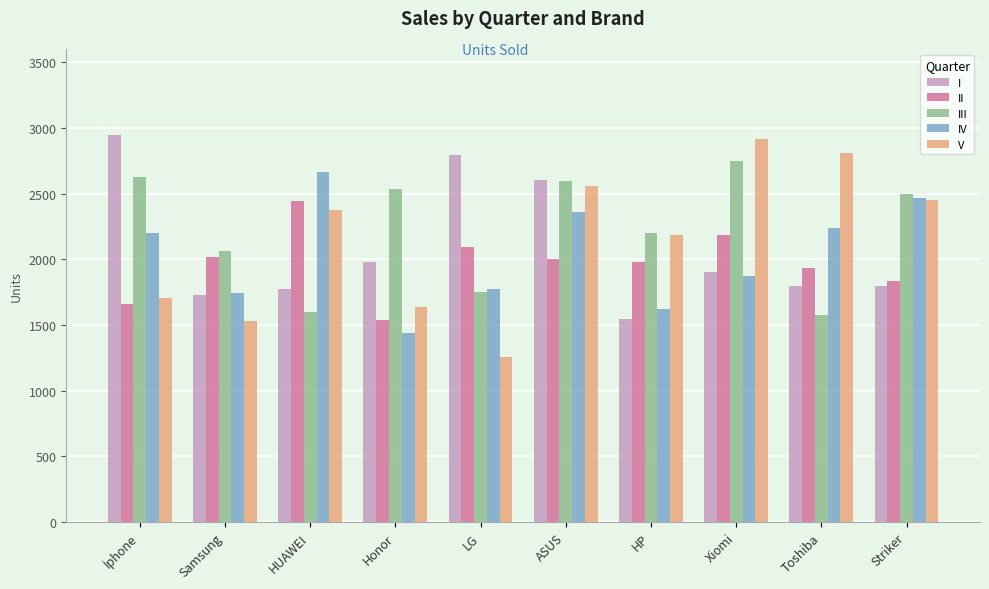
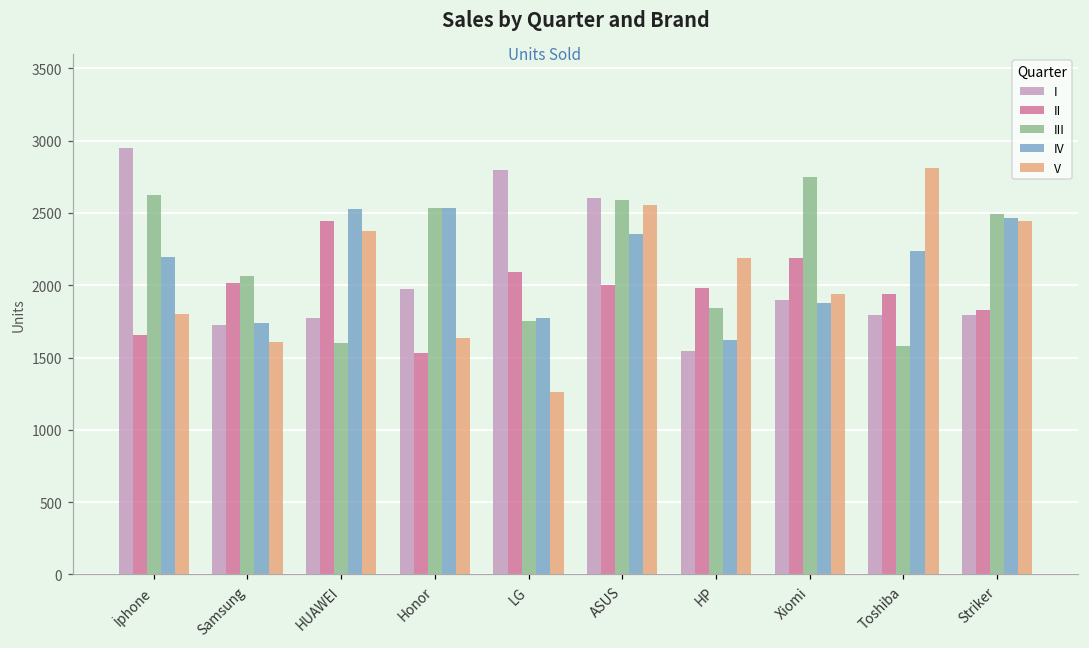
V, İphone: 1710 -> 1800
V, Samsung: 1530 -> 1610
IV, HUAWEI: 2670 -> 2530
IV, Honor: 1440 -> 2540
III, HP: 2200 -> 1840
V, Xiomi: 2910 -> 1940
